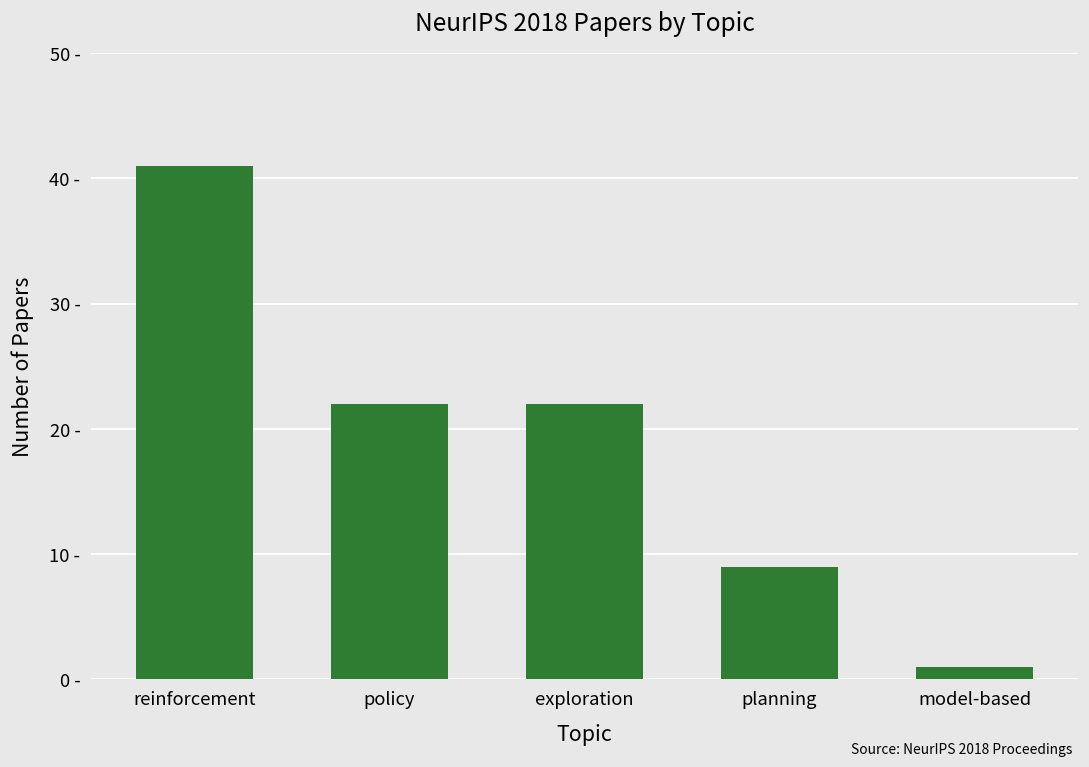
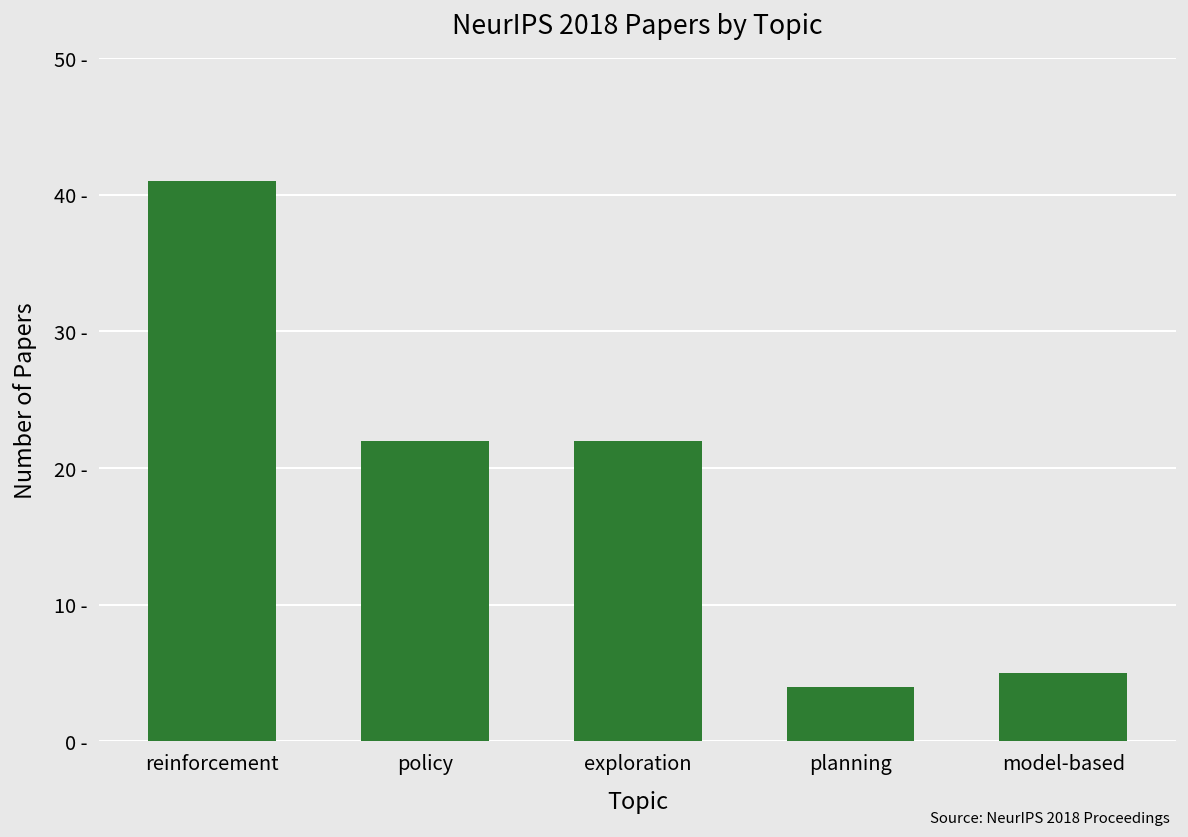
planning: 9 - -> 4 -
model-based: 1 - -> 5 -
